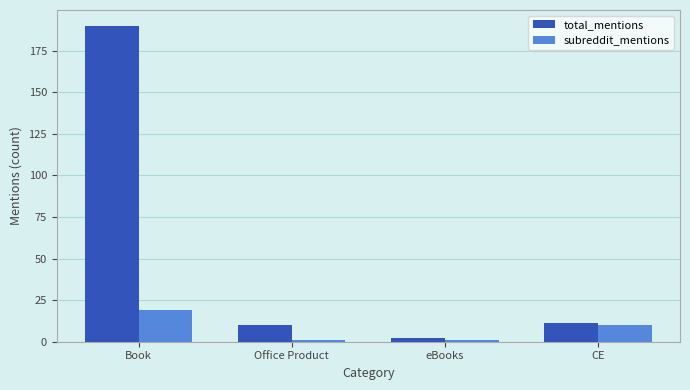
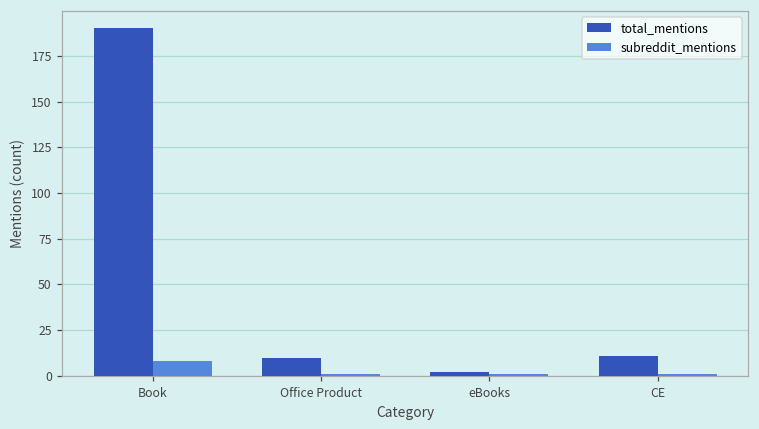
subreddit_mentions, Book: 19 -> 8
subreddit_mentions, CE: 10 -> 1
